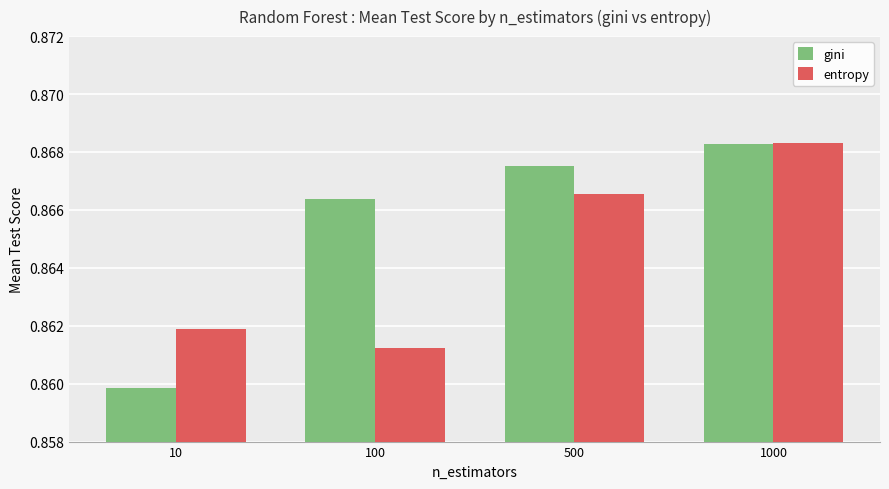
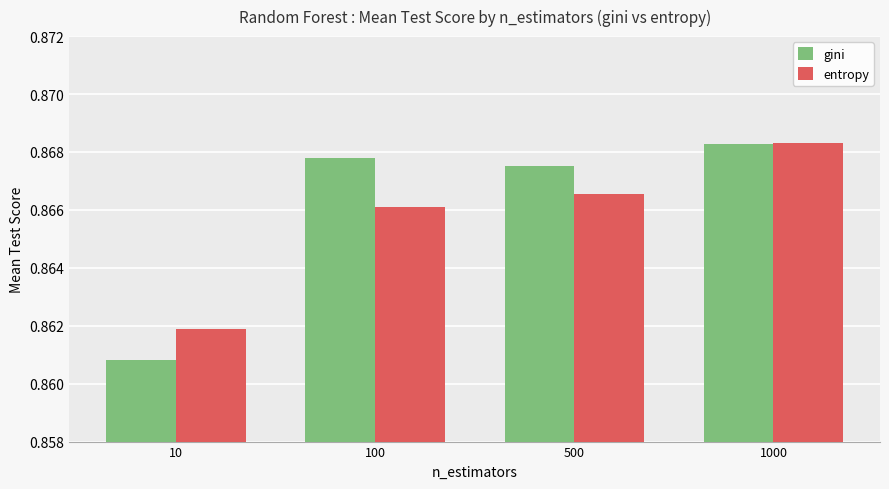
gini, 10: 0.8598 -> 0.8608
gini, 100: 0.8664 -> 0.8678
entropy, 100: 0.8612 -> 0.8661
